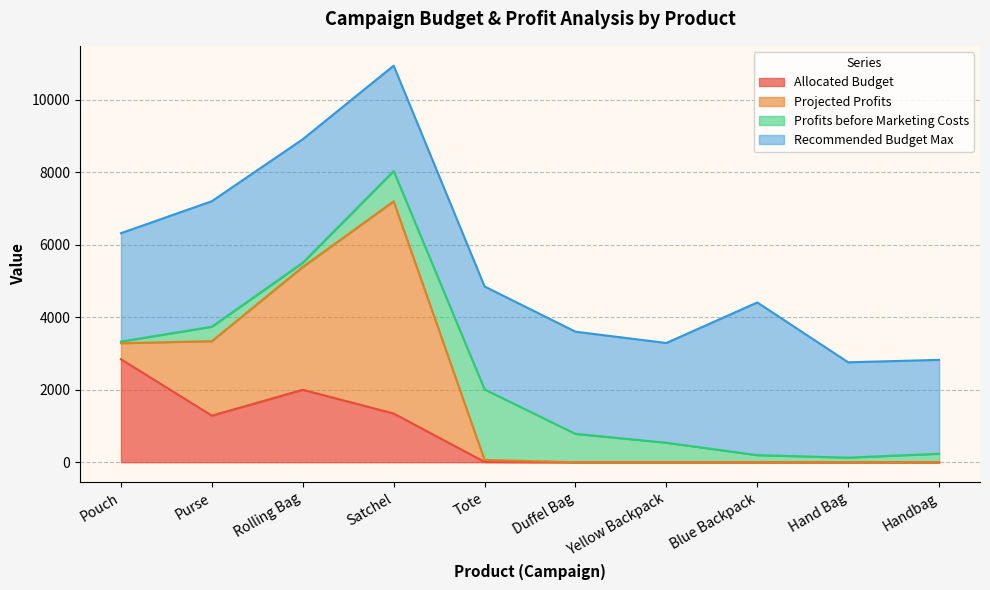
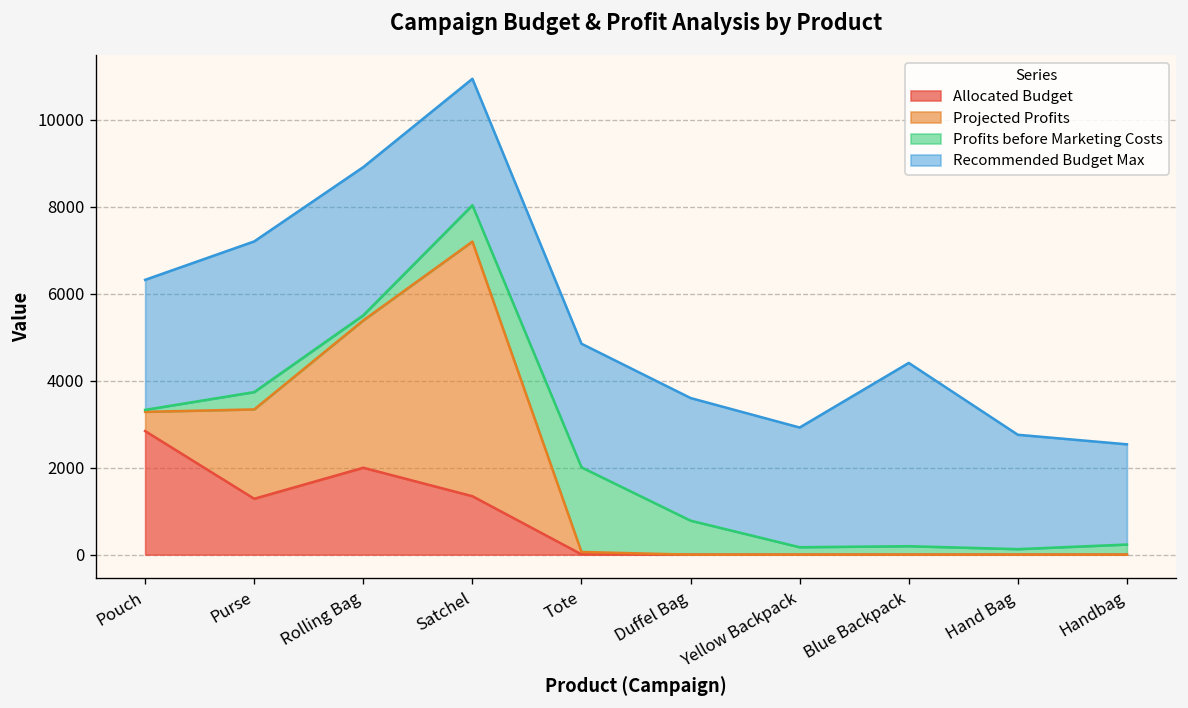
Profits before Marketing Costs, Yellow Backpack: 500 -> 200
Recommended Budget Max, Handbag: 2600 -> 2300
